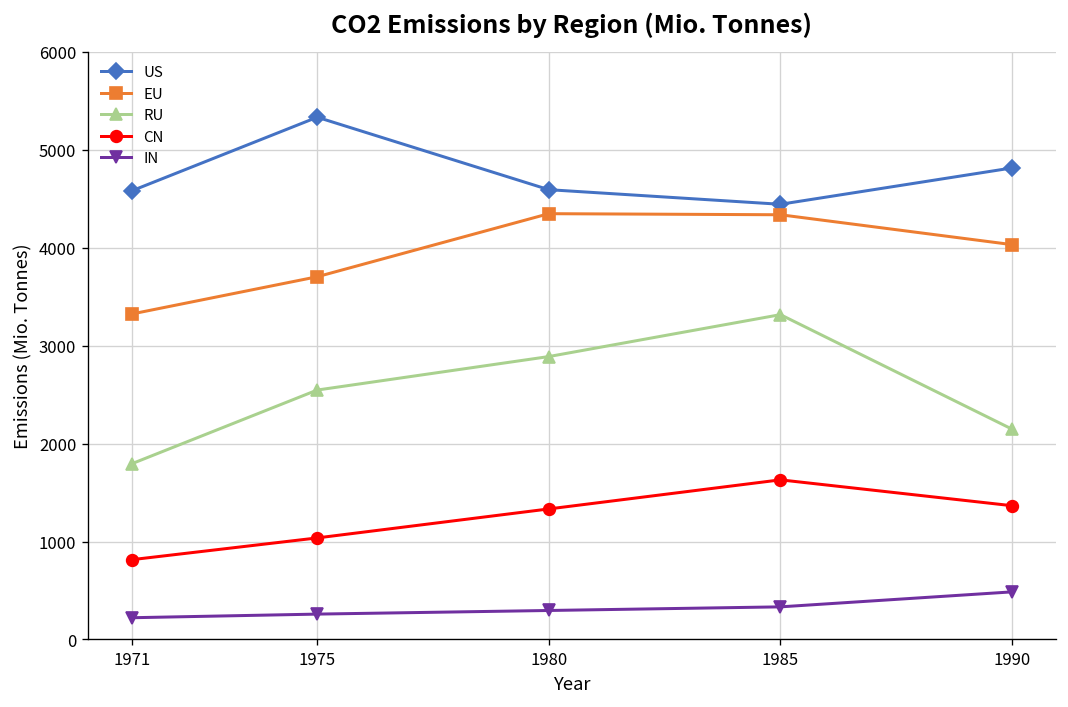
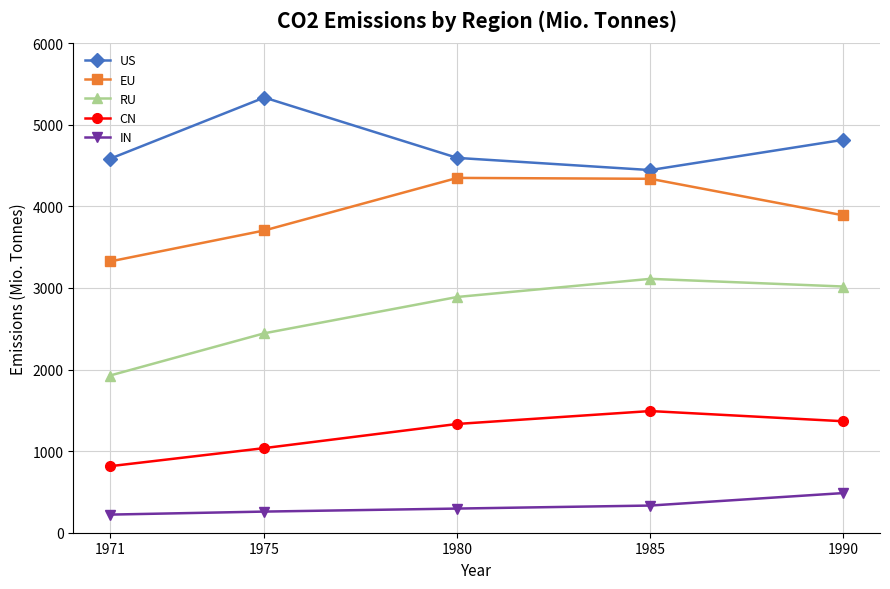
RU, 1971: 1800 -> 1900
RU, 1975: 2500 -> 2400
RU, 1985: 3300 -> 3100
CN, 1985: 1600 -> 1500
EU, 1990: 4000 -> 3900
RU, 1990: 2100 -> 3000
